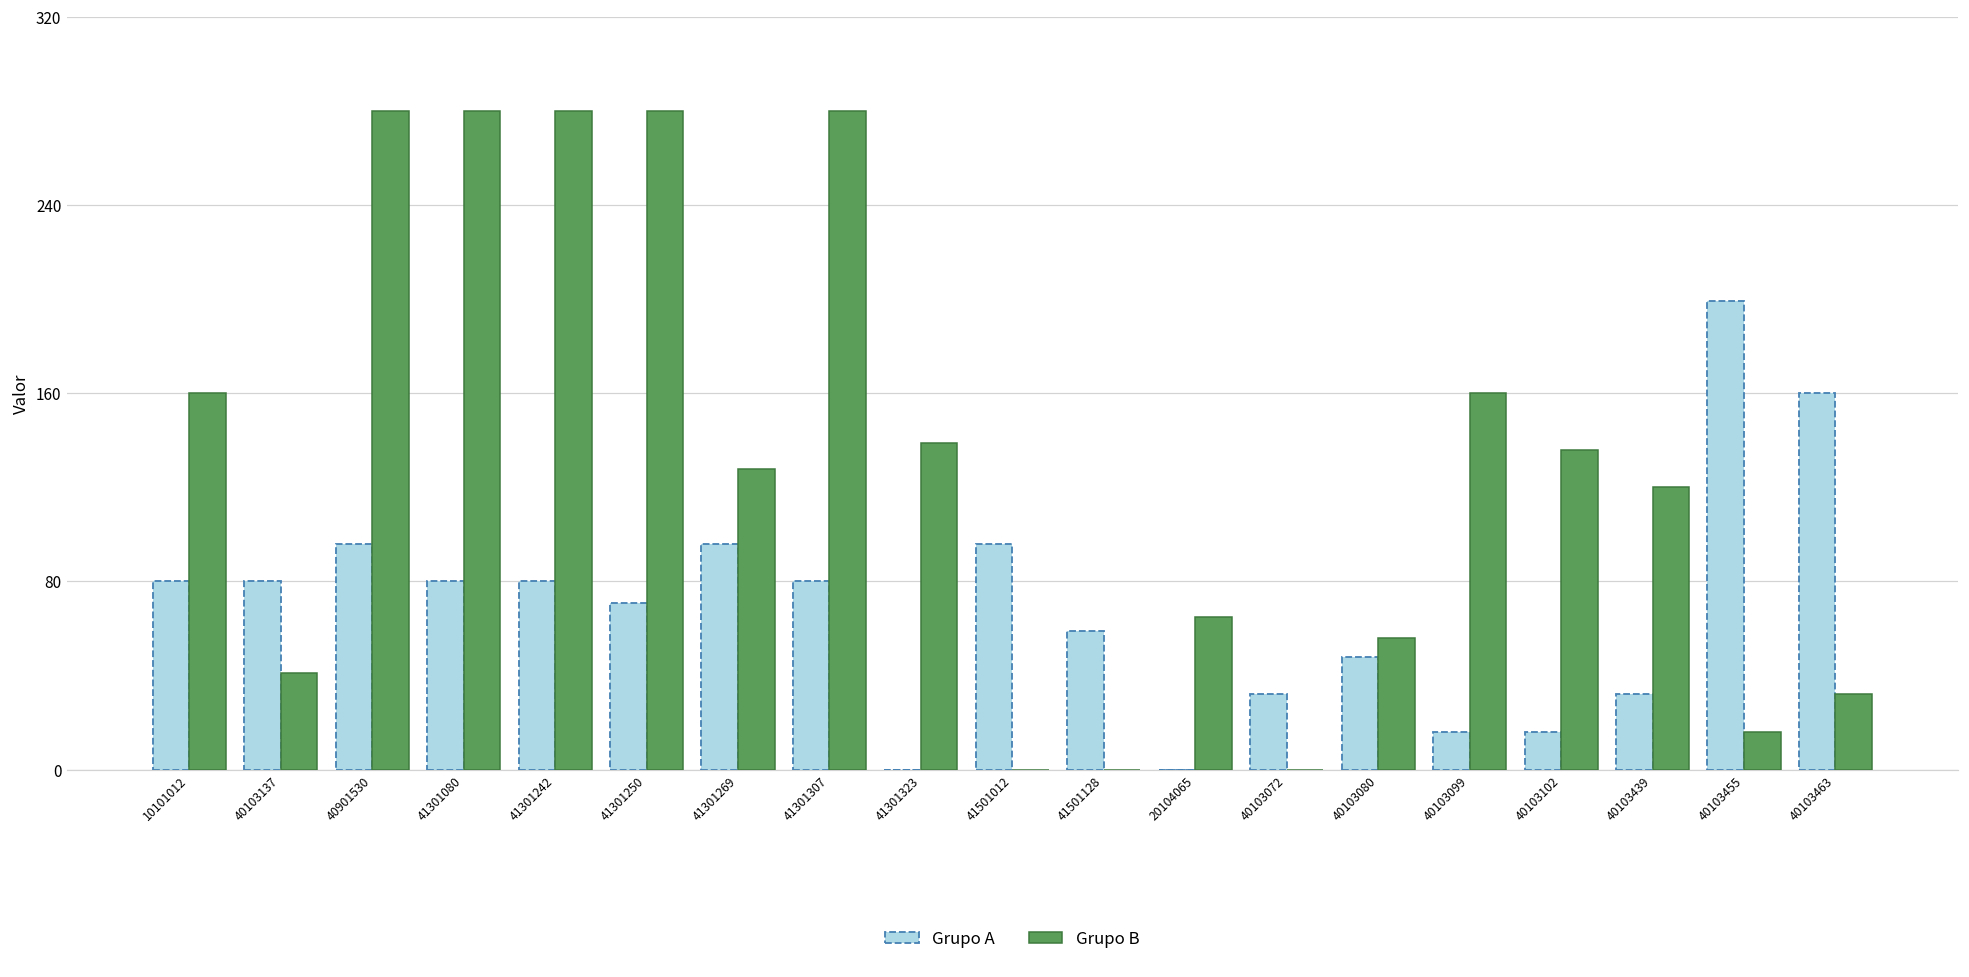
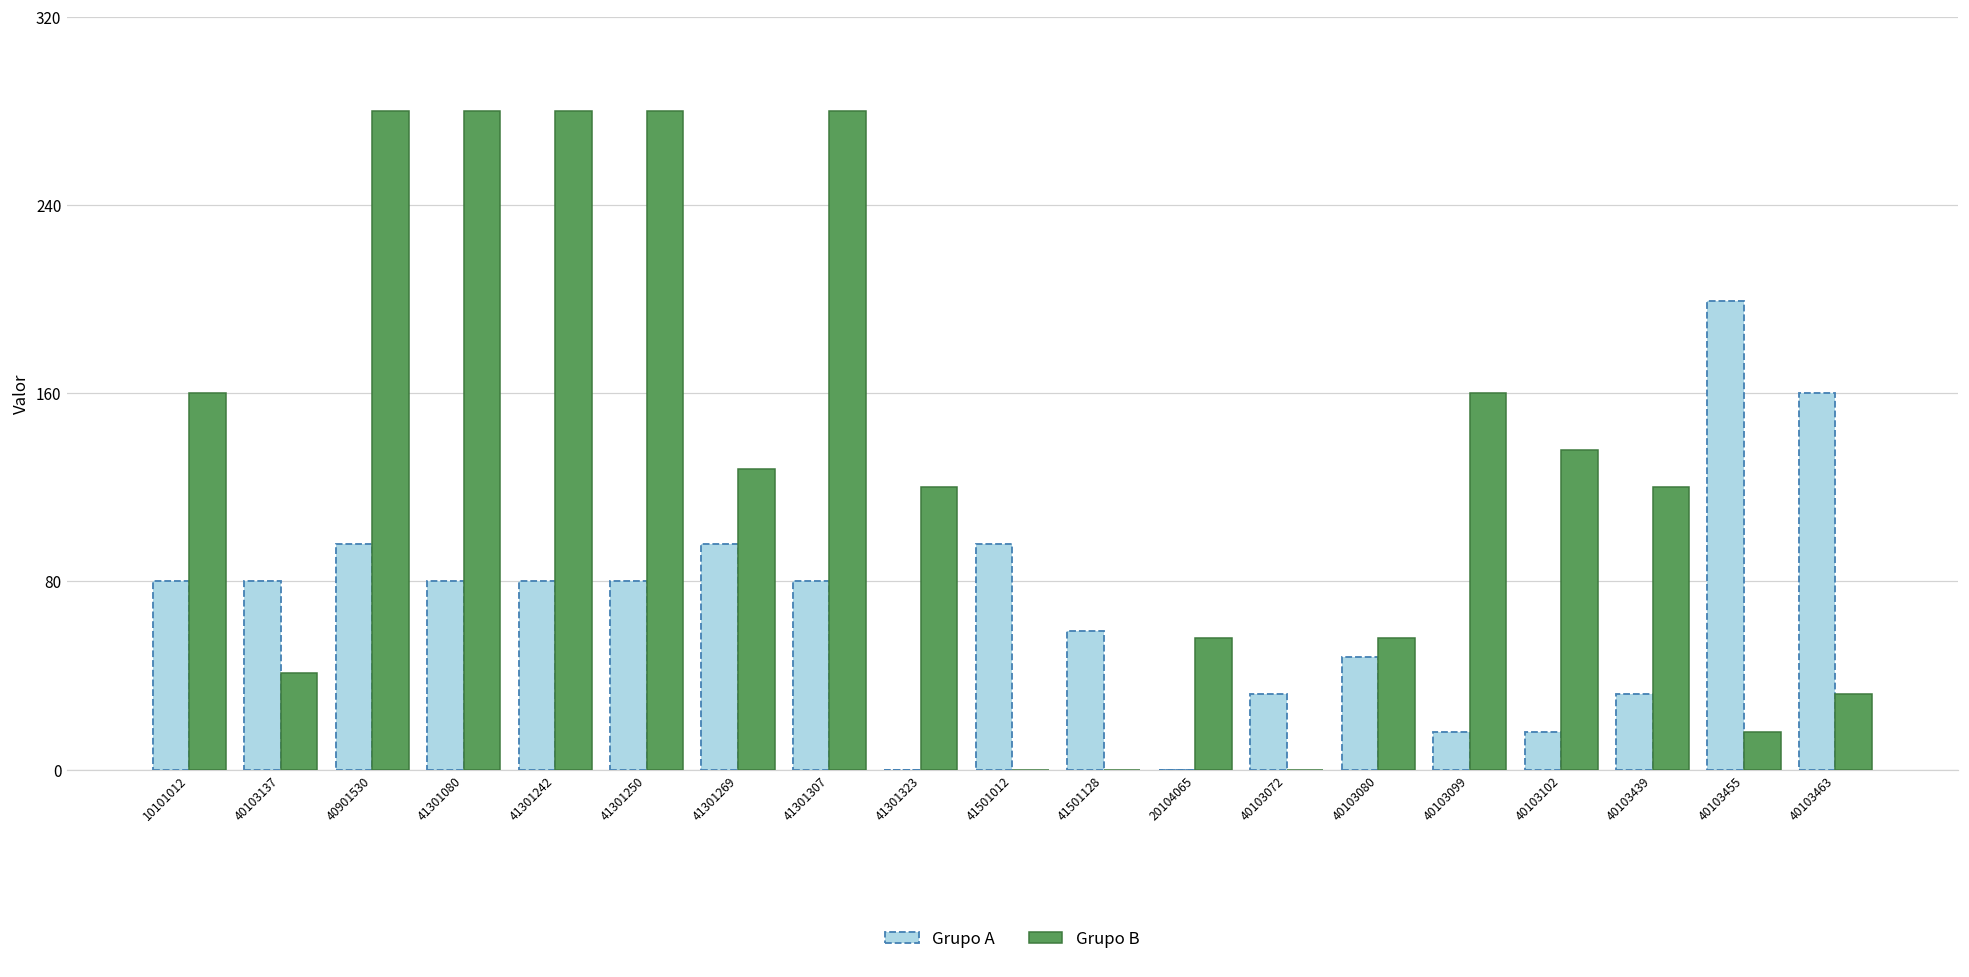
Grupo A, 41301250: 71 -> 80
Grupo B, 41301323: 139 -> 120
Grupo B, 20104065: 65 -> 56
